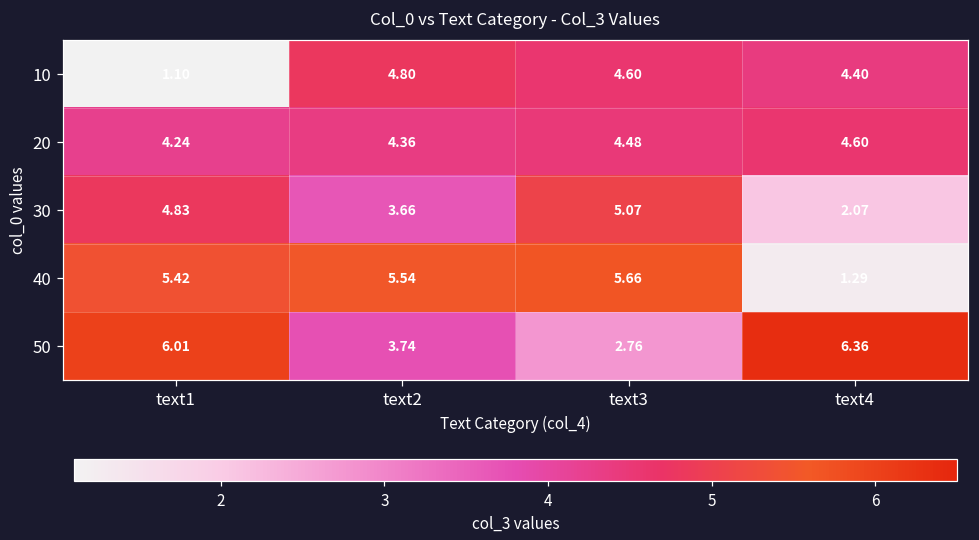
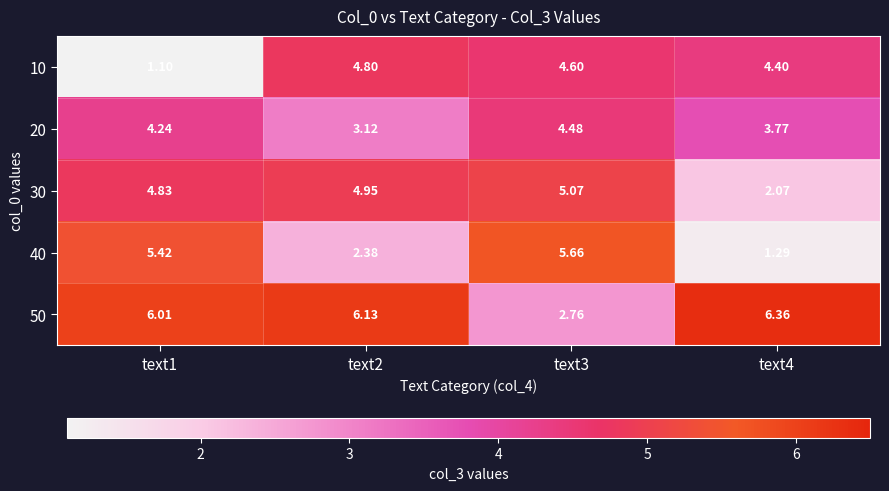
20, text2: 4.36 -> 3.12
20, text4: 4.60 -> 3.77
30, text2: 3.66 -> 4.95
40, text2: 5.54 -> 2.38
50, text2: 3.74 -> 6.13
